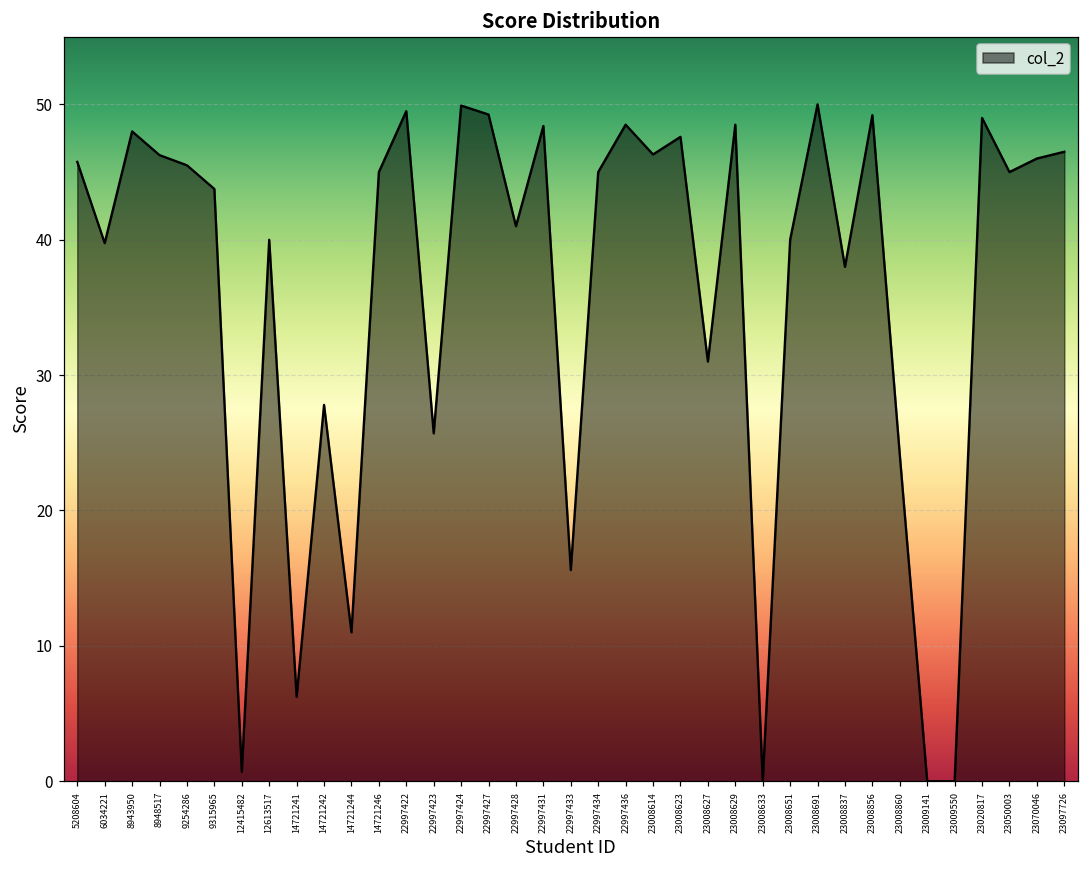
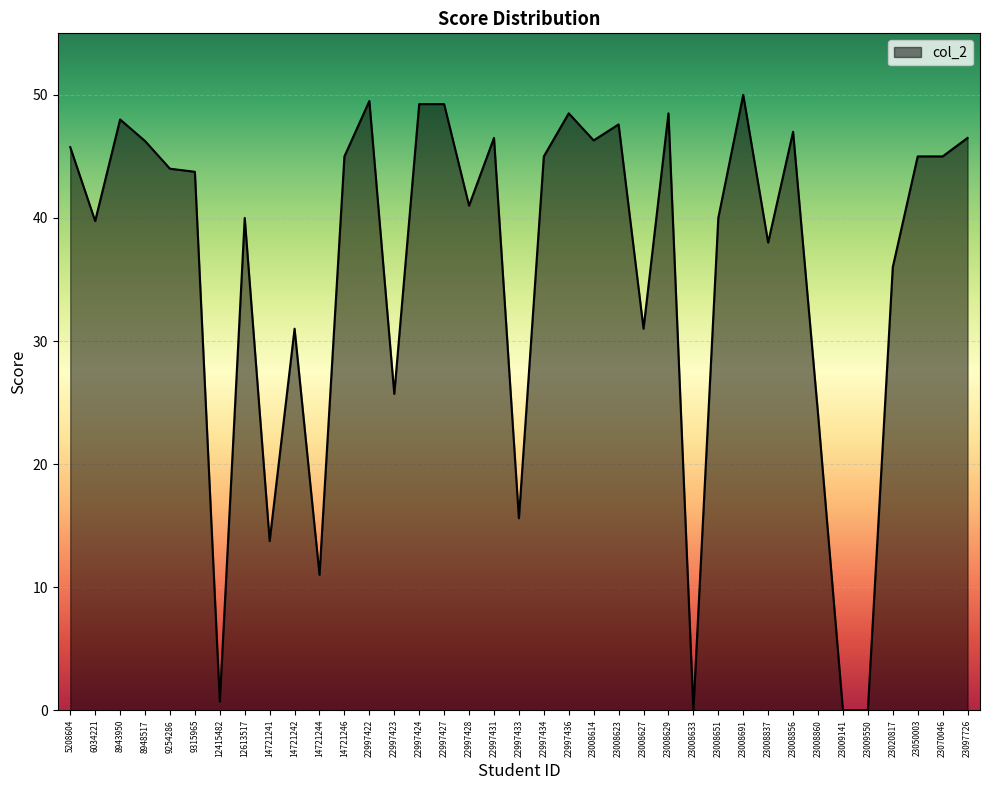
9254286: 45.5 -> 44.0
14721241: 6.2 -> 13.8
14721242: 27.8 -> 31.0
22997424: 49.9 -> 49.3
22997431: 48.4 -> 46.5
23008856: 49.2 -> 47.0
23020817: 49 -> 36
23070046: 46 -> 45
